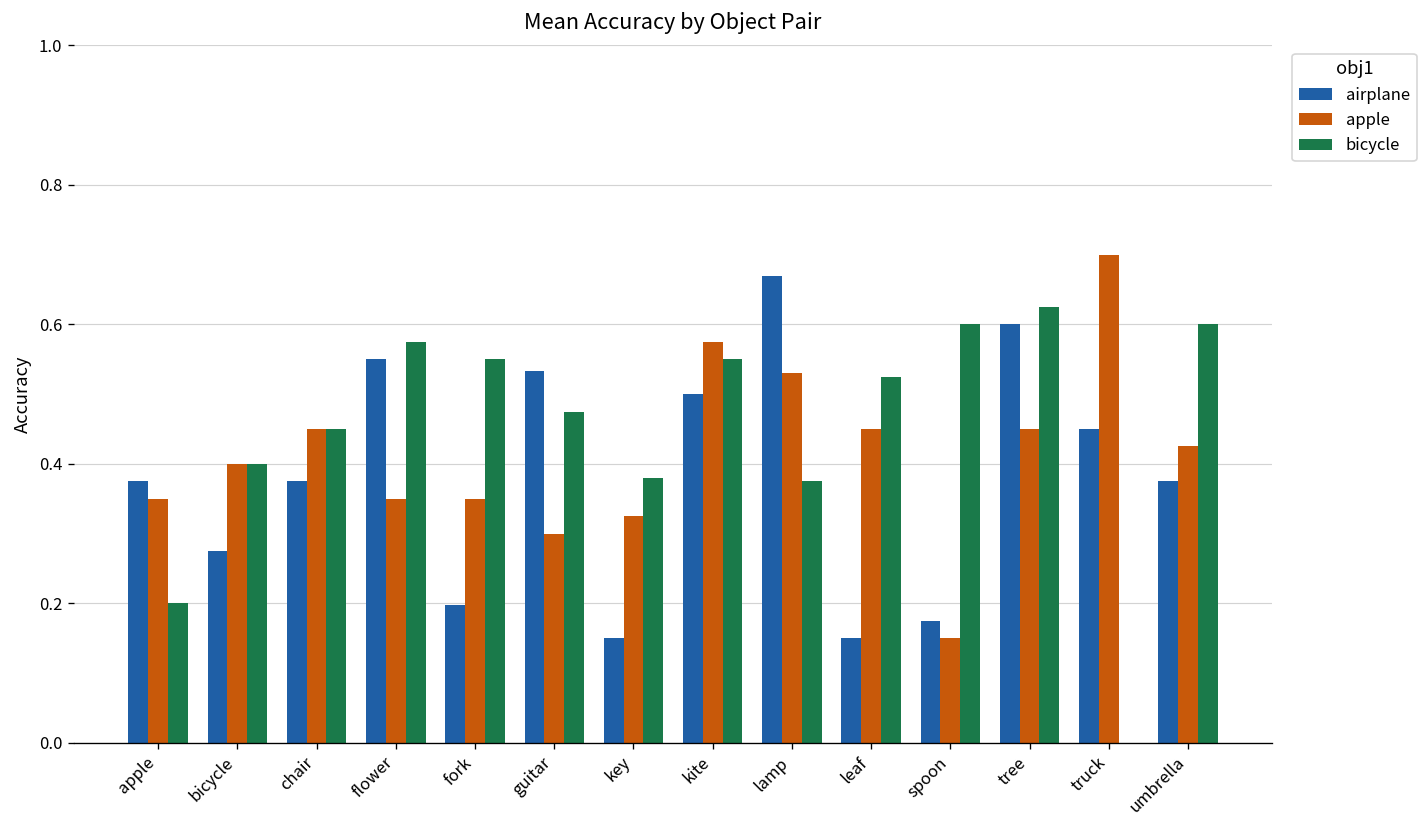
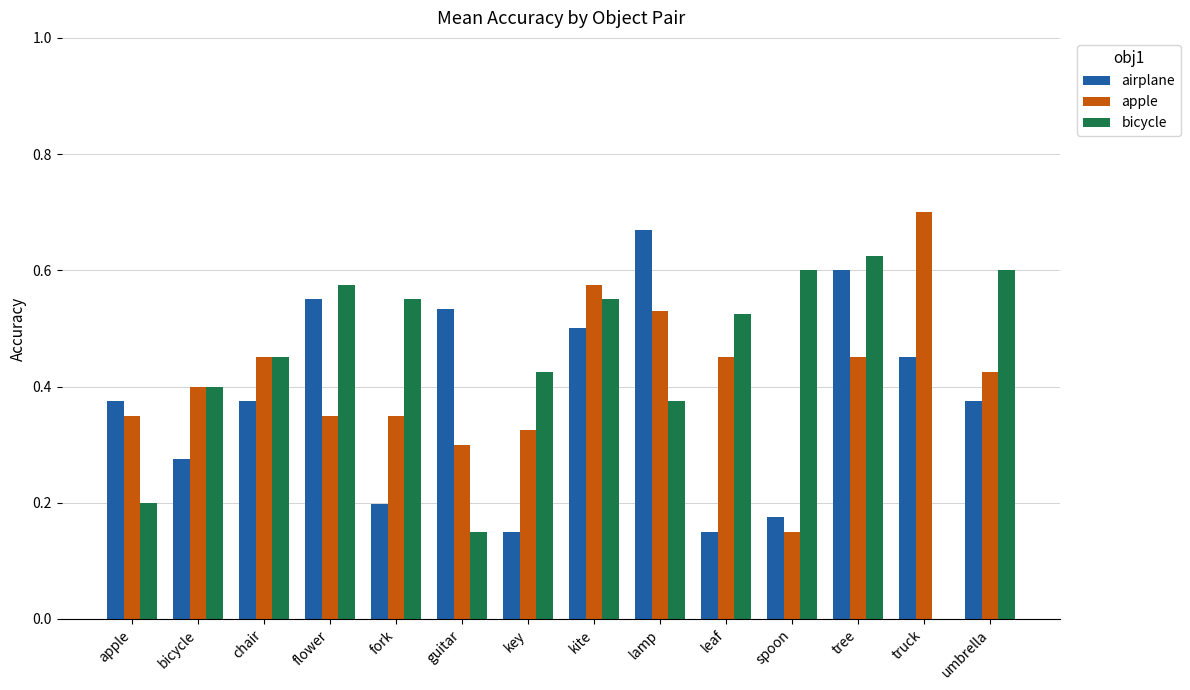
bicycle, guitar: 0.48 -> 0.15
bicycle, key: 0.38 -> 0.43
